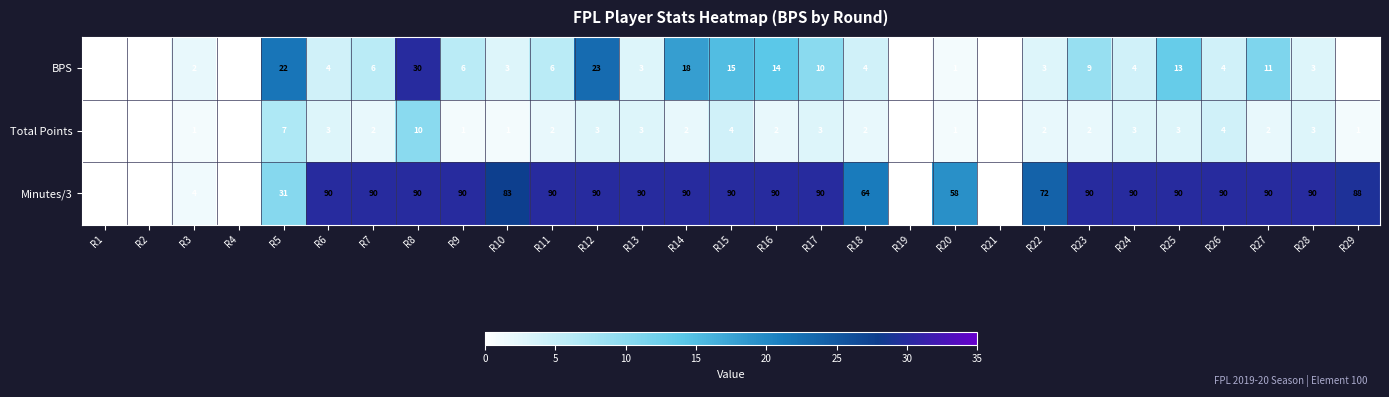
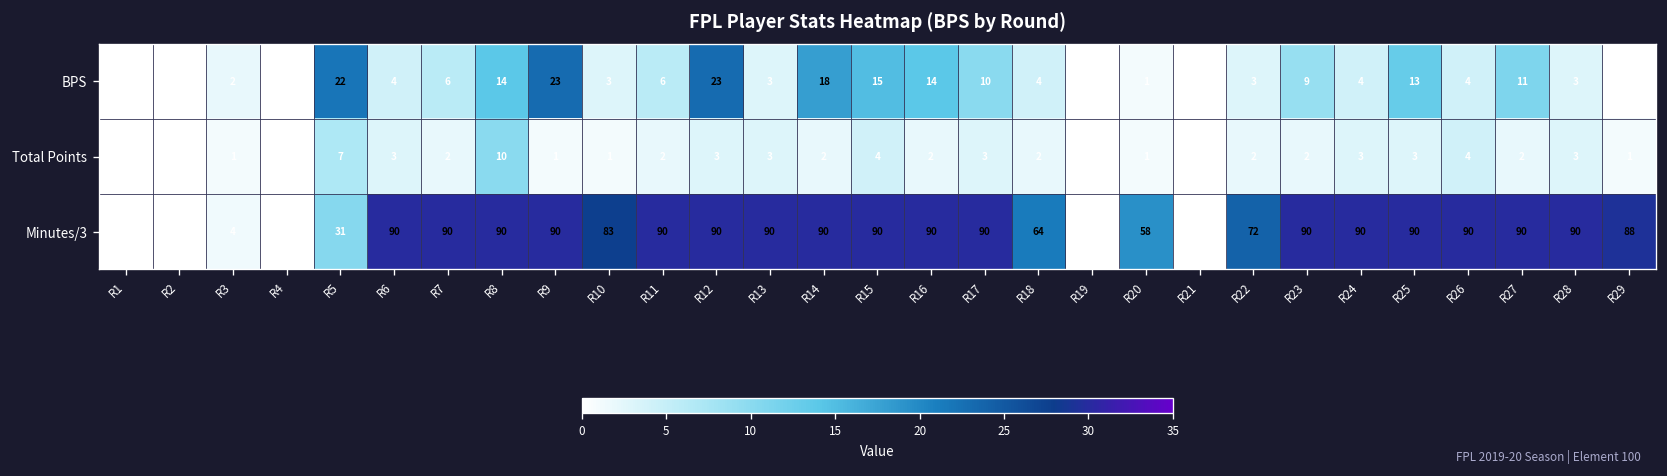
BPS, R8: 30 -> 14
BPS, R9: 6 -> 23
